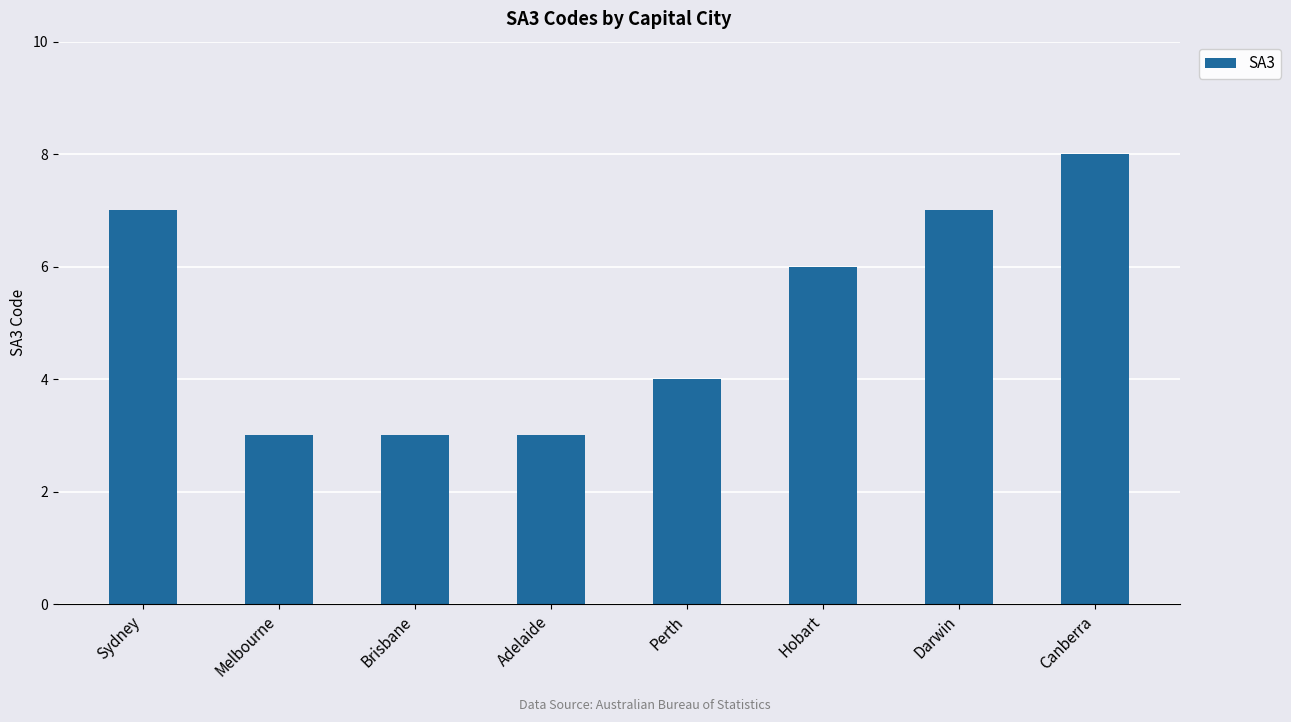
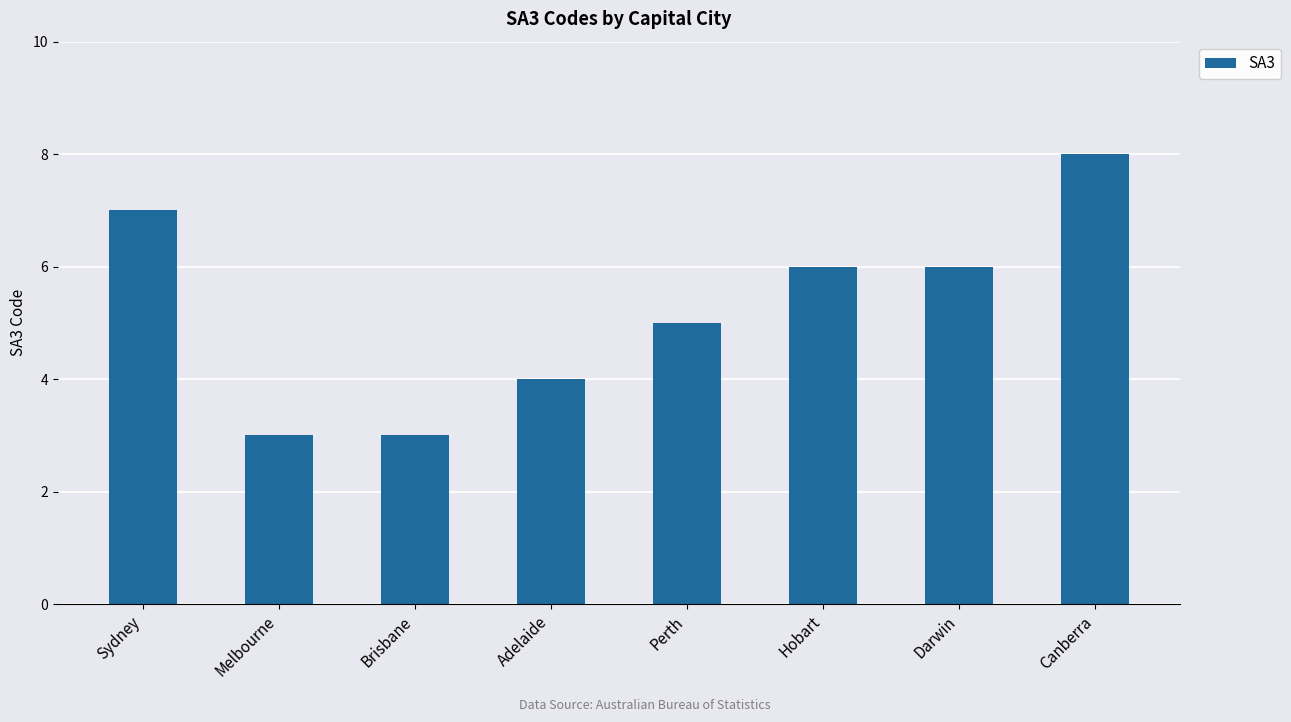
Adelaide: 3 -> 4
Perth: 4 -> 5
Darwin: 7 -> 6
